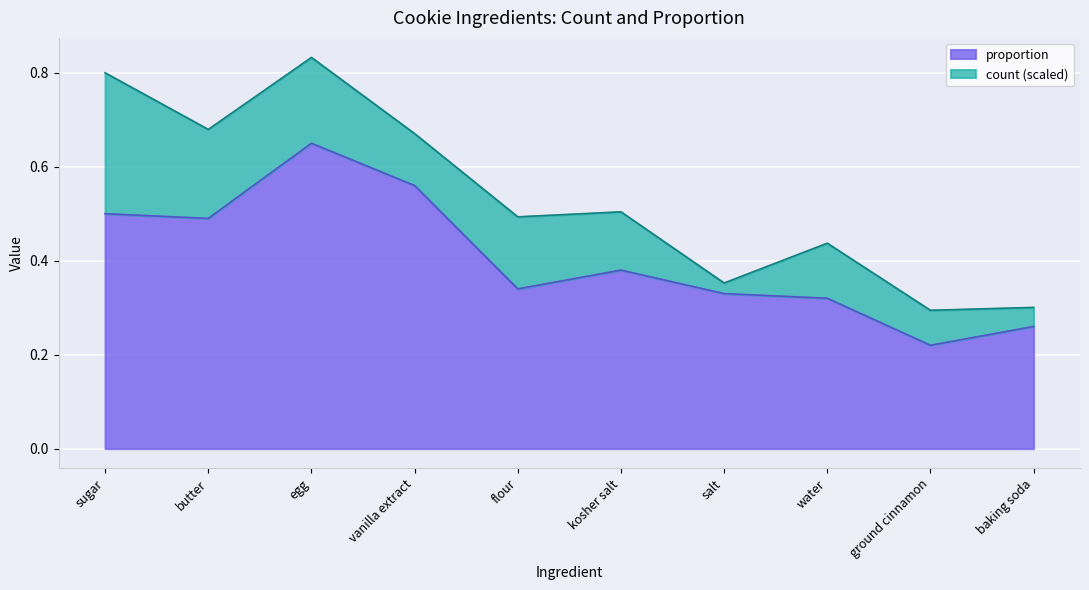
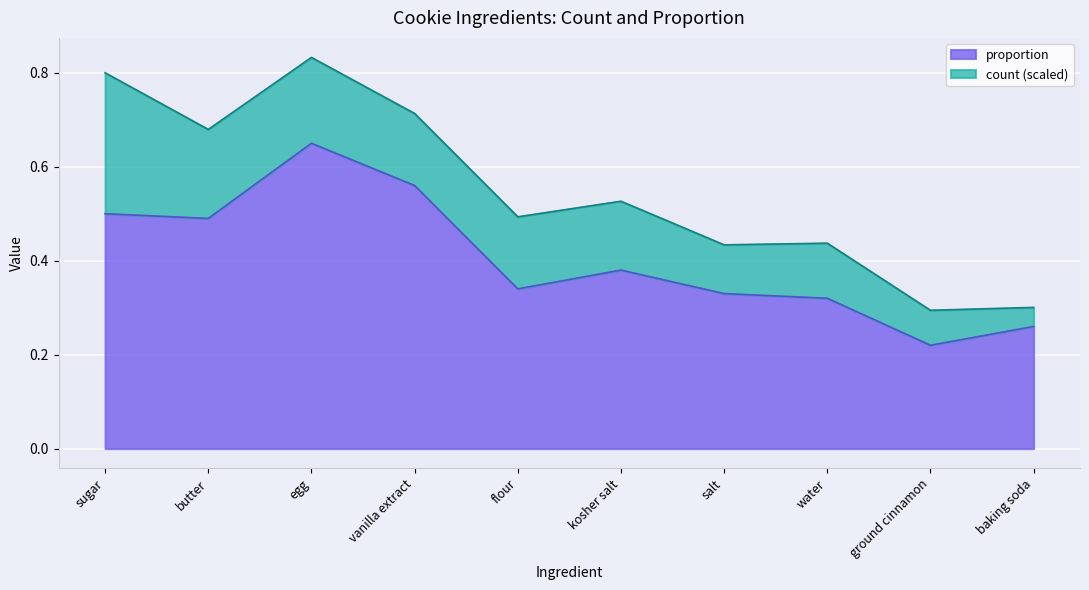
count (scaled), vanilla extract: 0.11 -> 0.15
count (scaled), kosher salt: 0.12 -> 0.15
count (scaled), salt: 0.02 -> 0.10
